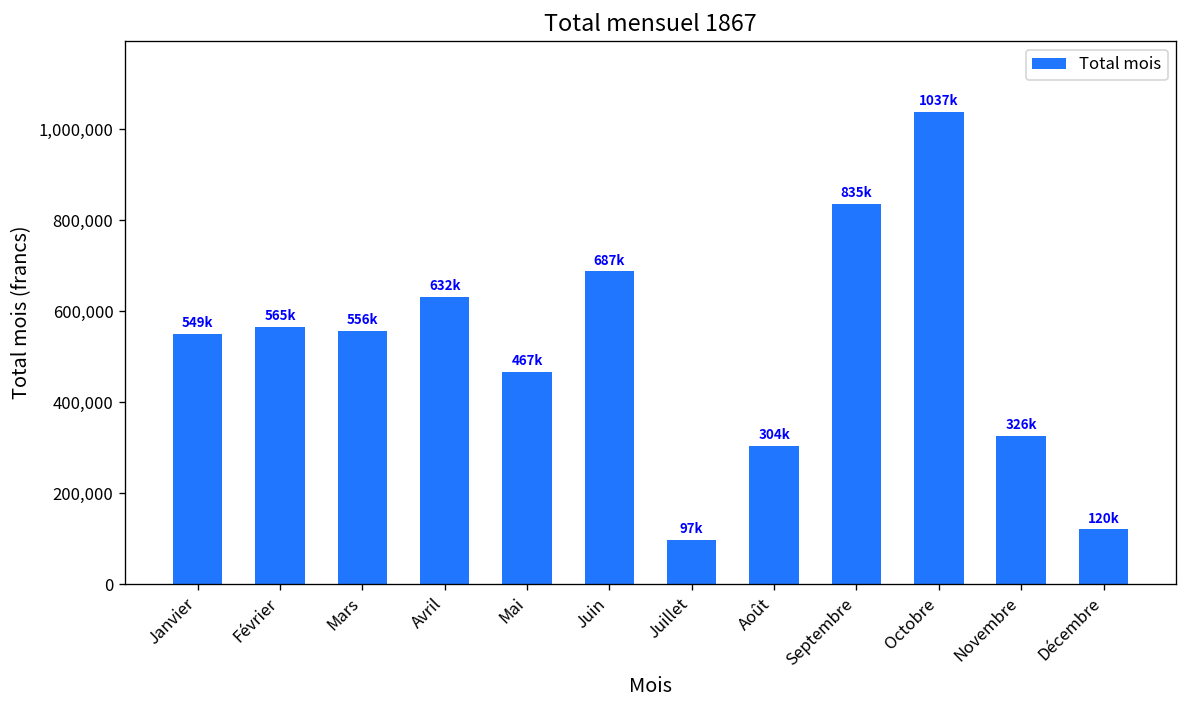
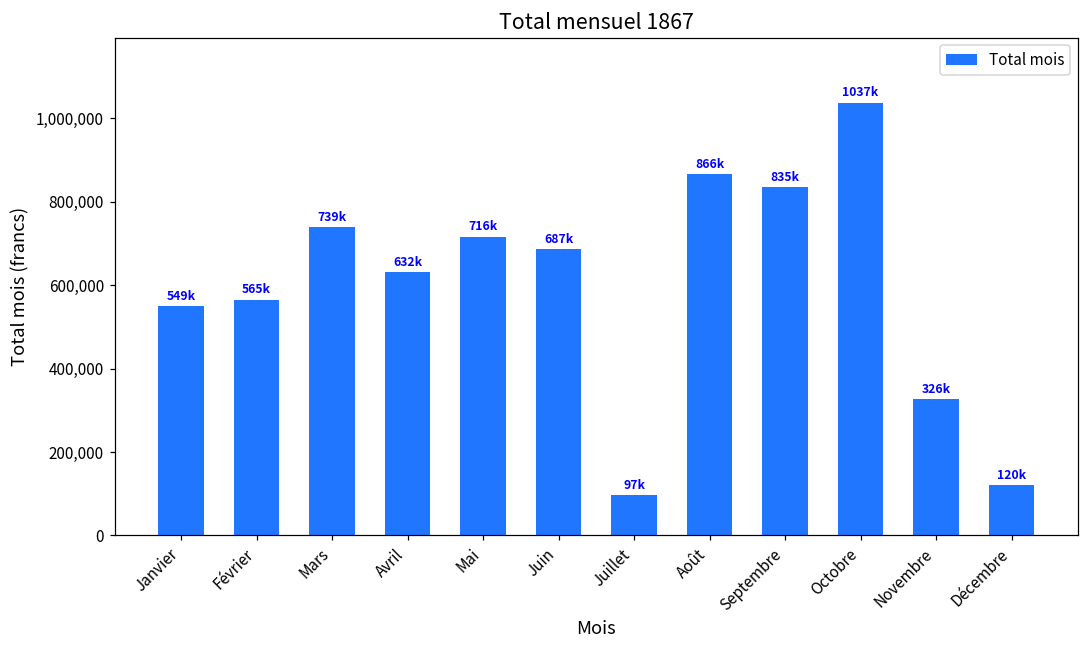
Mars: 556k -> 739k
Mai: 467k -> 716k
Août: 304k -> 866k
